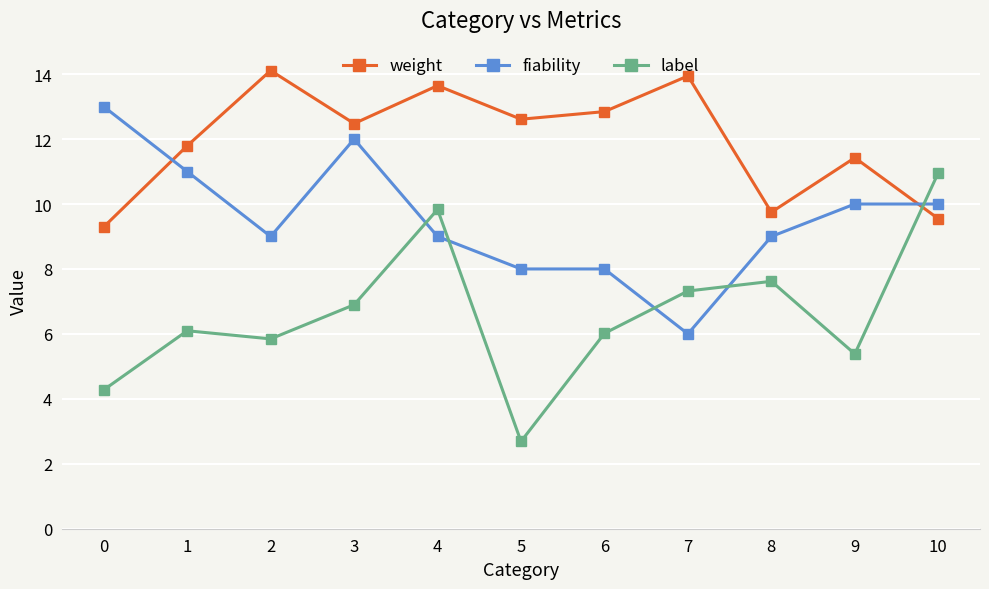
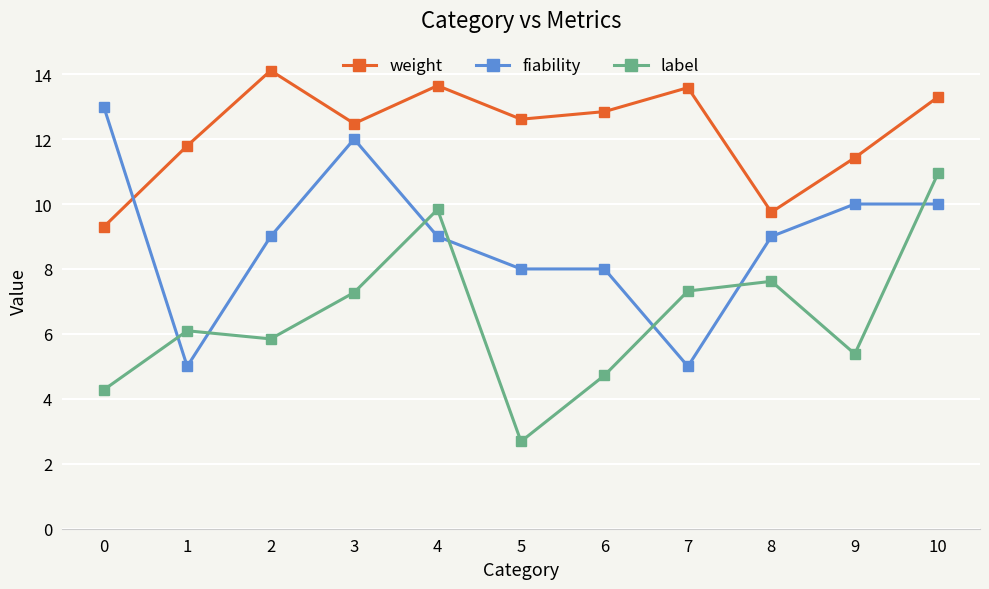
fiability, 1: 11 -> 5
label, 3: 6.9 -> 7.3
label, 6: 6.0 -> 4.7
weight, 7: 13.9 -> 13.6
fiability, 7: 6 -> 5
weight, 10: 9.5 -> 13.3
